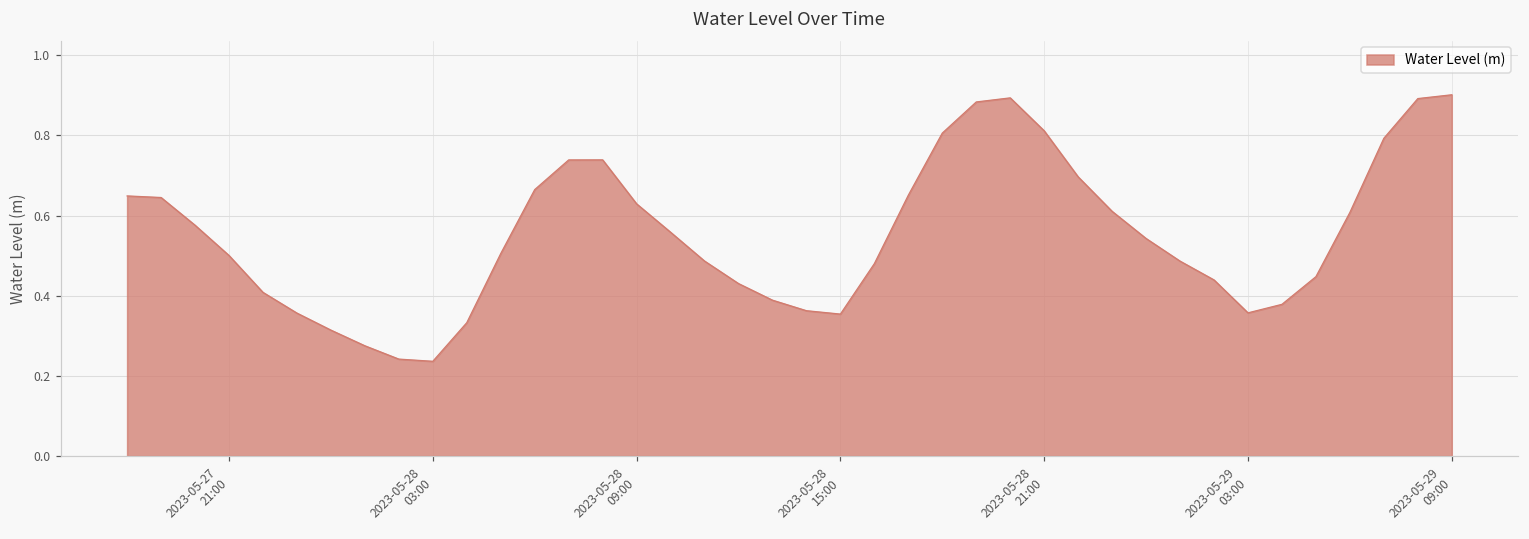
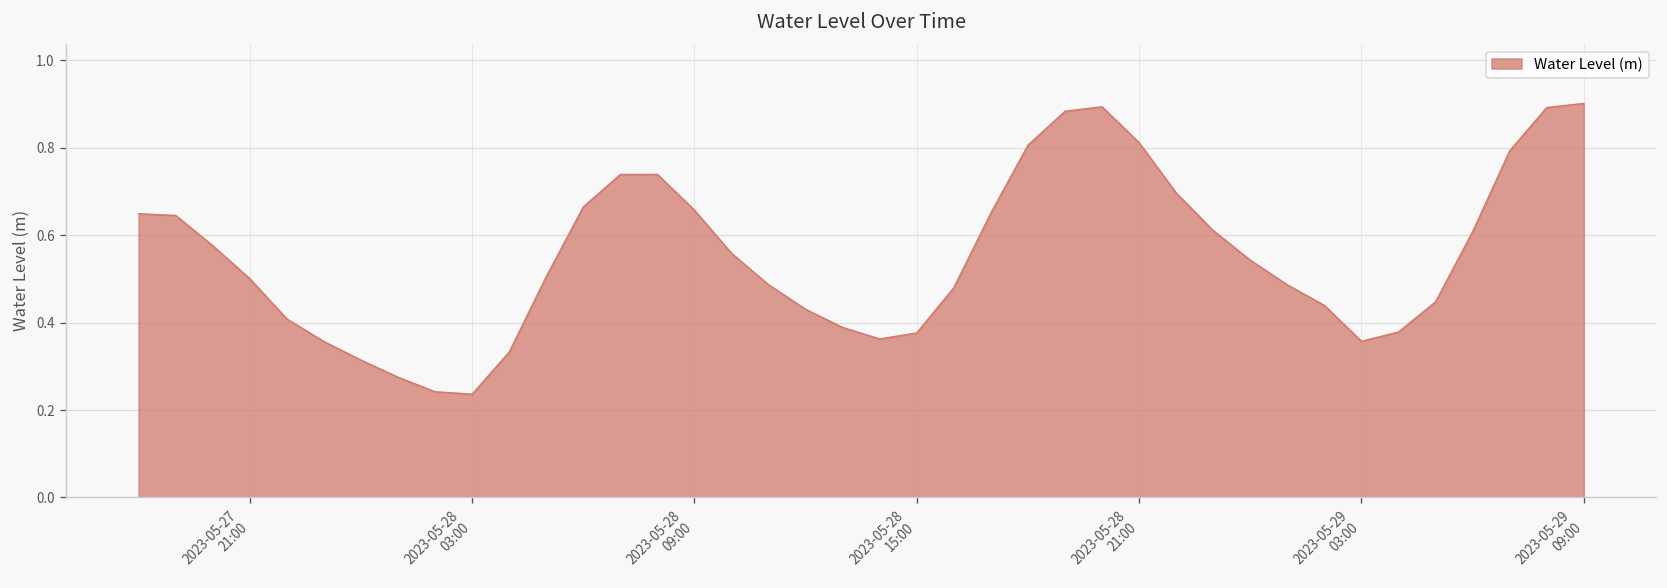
2023-05-28 09:00: 0.63 -> 0.66
2023-05-28 15:00: 0.35 -> 0.38
